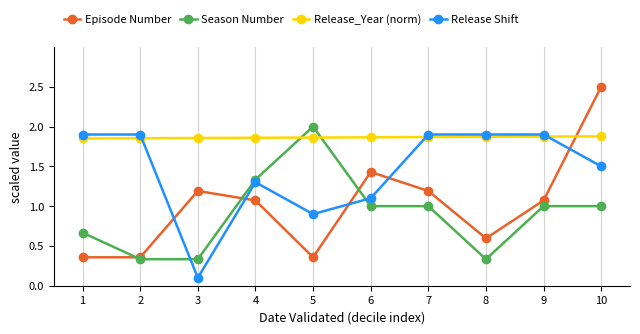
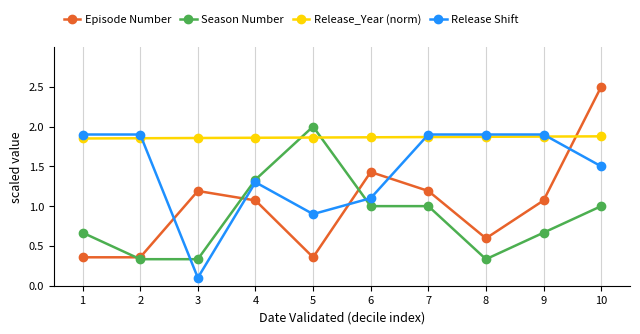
Season Number, 9: 1.0 -> 0.7
